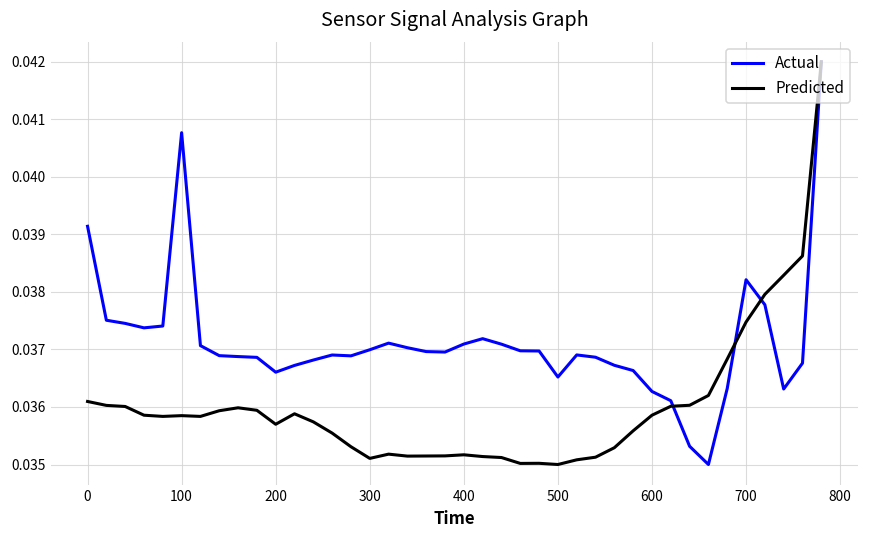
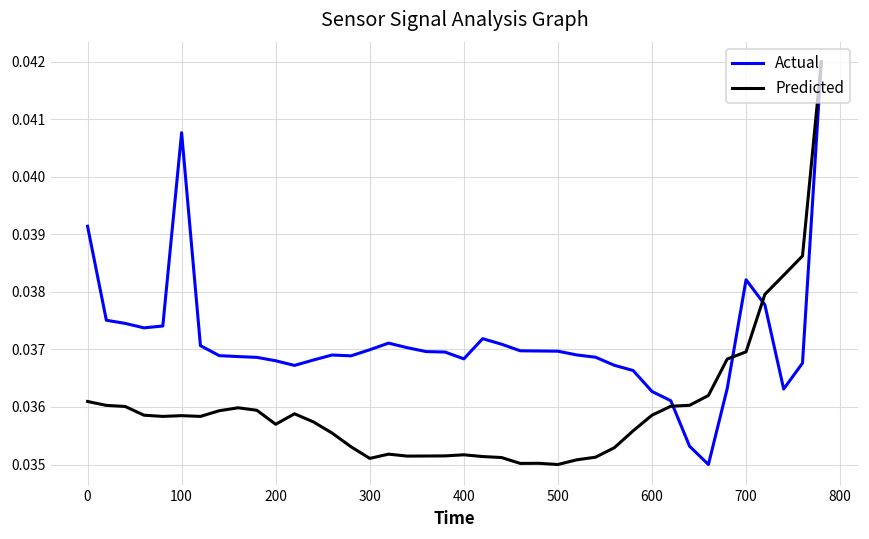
Actual, 200: 0.0366 -> 0.0368
Actual, 400: 0.0371 -> 0.0368
Actual, 500: 0.0365 -> 0.0370
Predicted, 700: 0.0375 -> 0.0370
